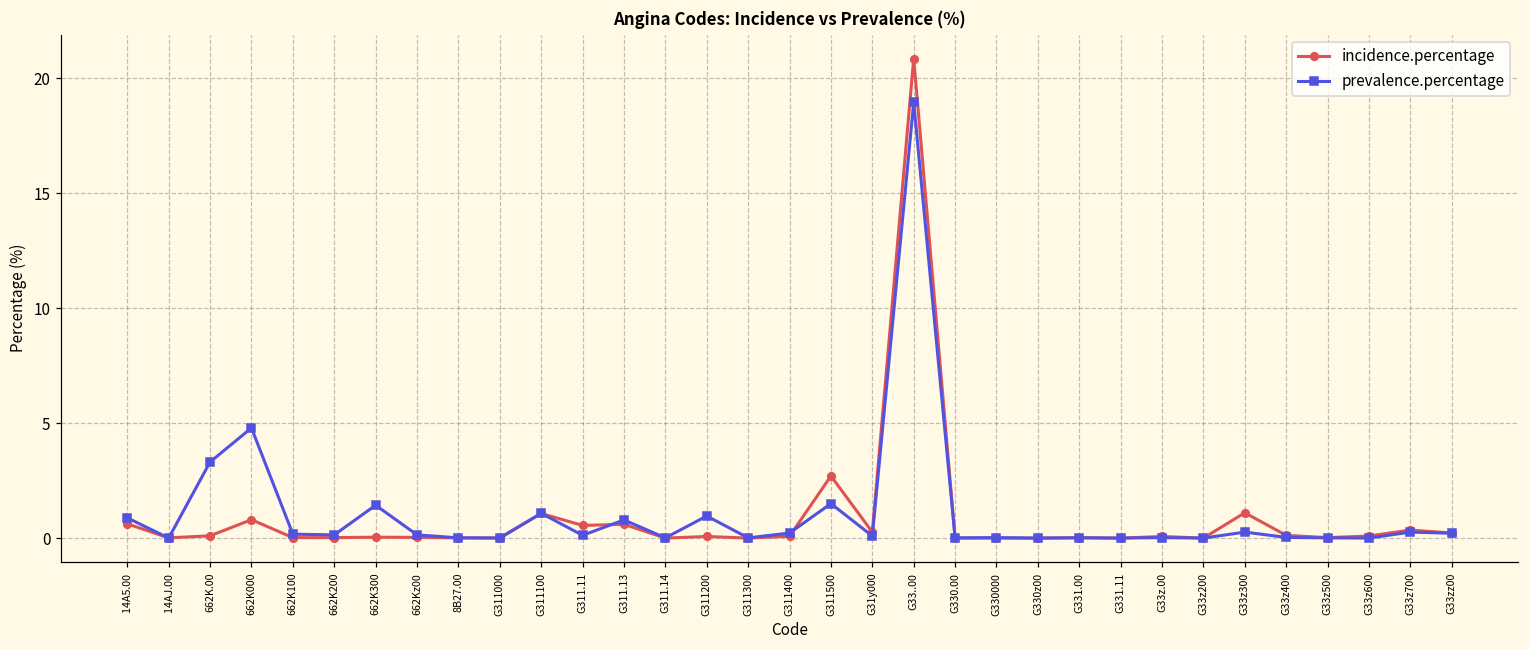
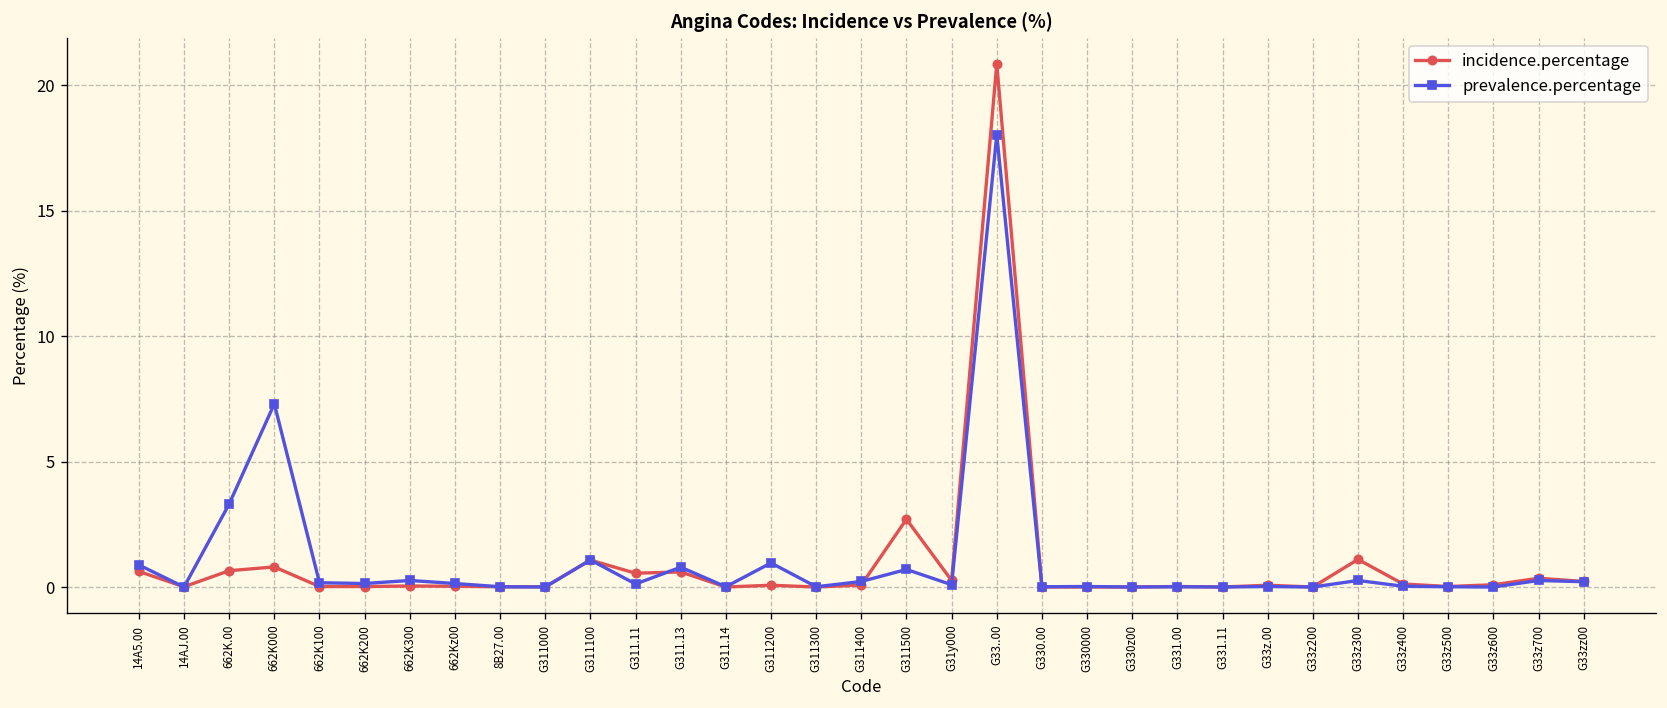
incidence.percentage, 662K.00: 0.1 -> 0.7
prevalence.percentage, 662K000: 4.8 -> 7.3
prevalence.percentage, 662K300: 1.4 -> 0.3
prevalence.percentage, G311500: 1.5 -> 0.7
prevalence.percentage, G33..00: 19.0 -> 18.0
